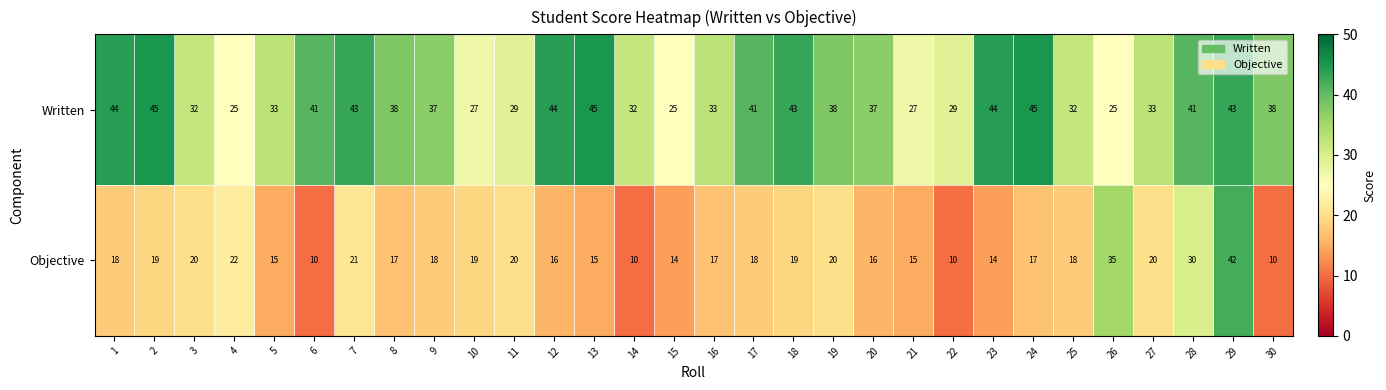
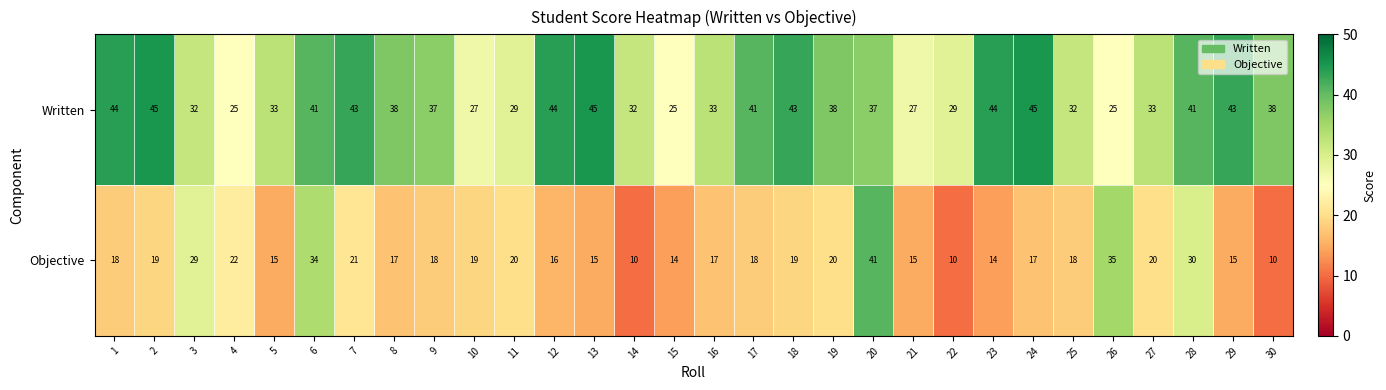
Objective, 3: 20 -> 29
Objective, 6: 10 -> 34
Objective, 20: 16 -> 41
Objective, 29: 42 -> 15
